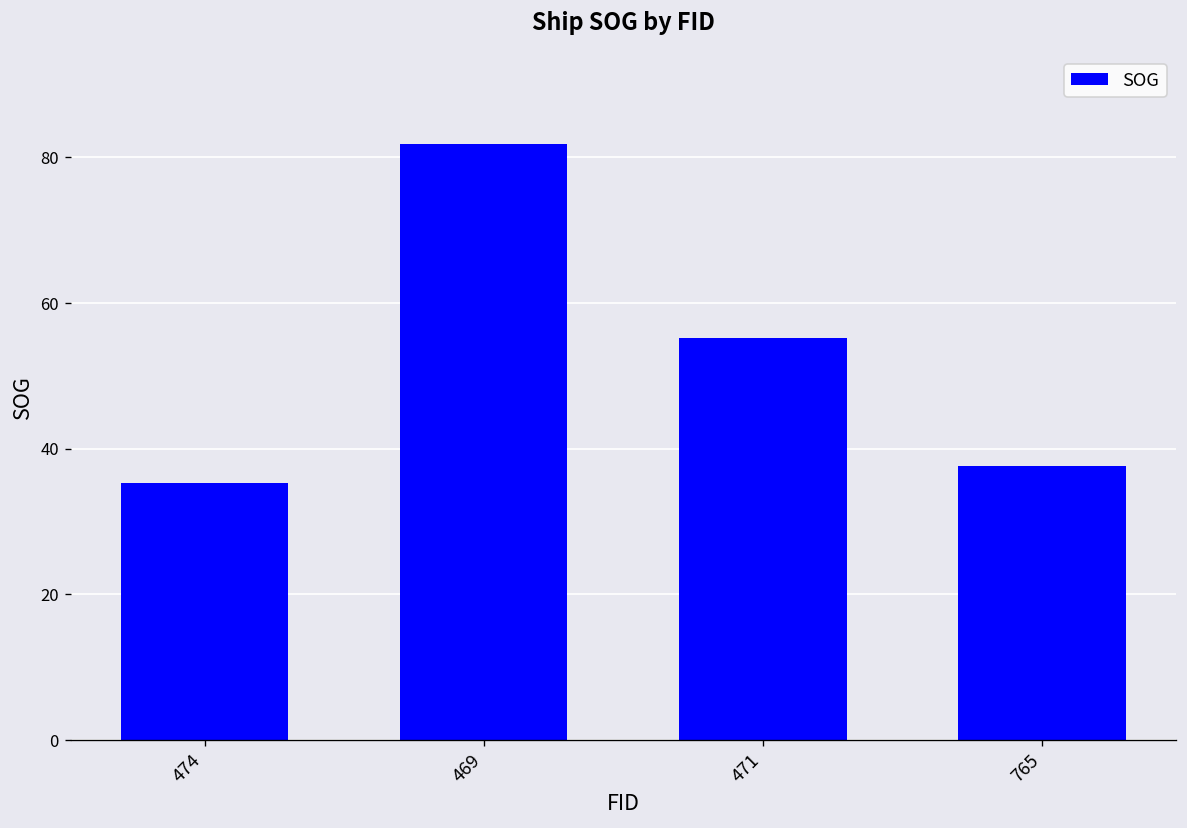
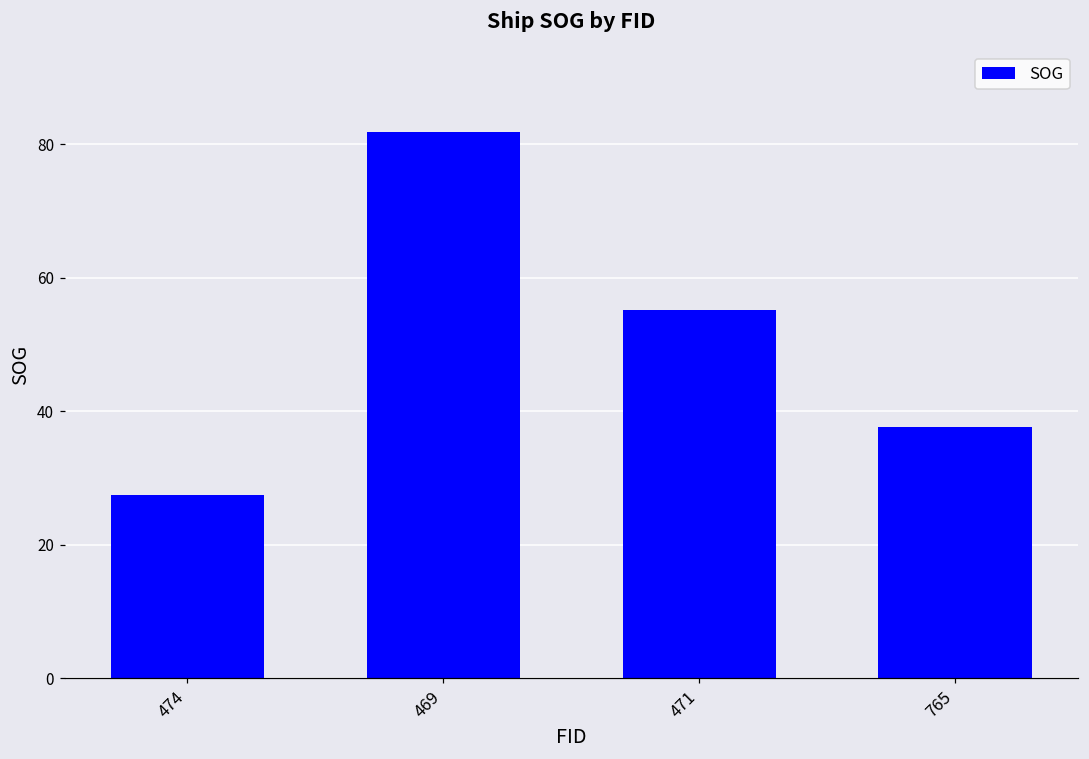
474: 35 -> 28
